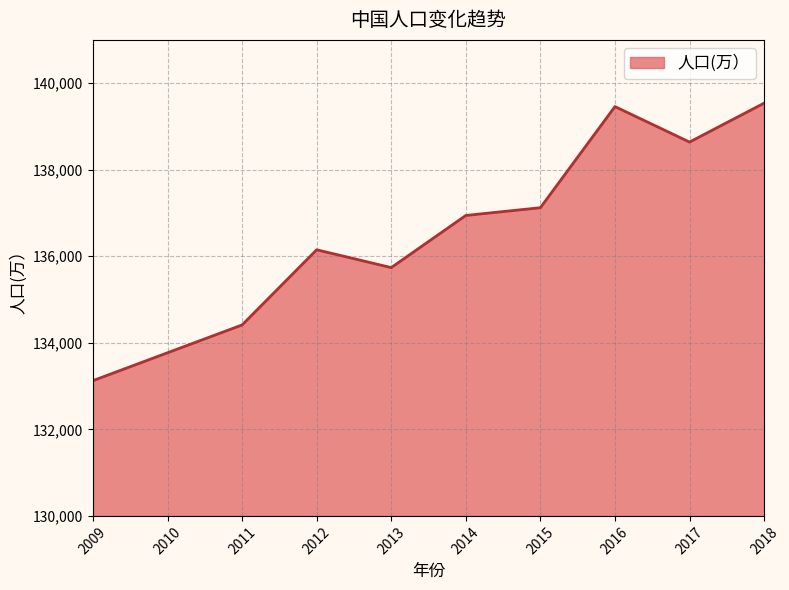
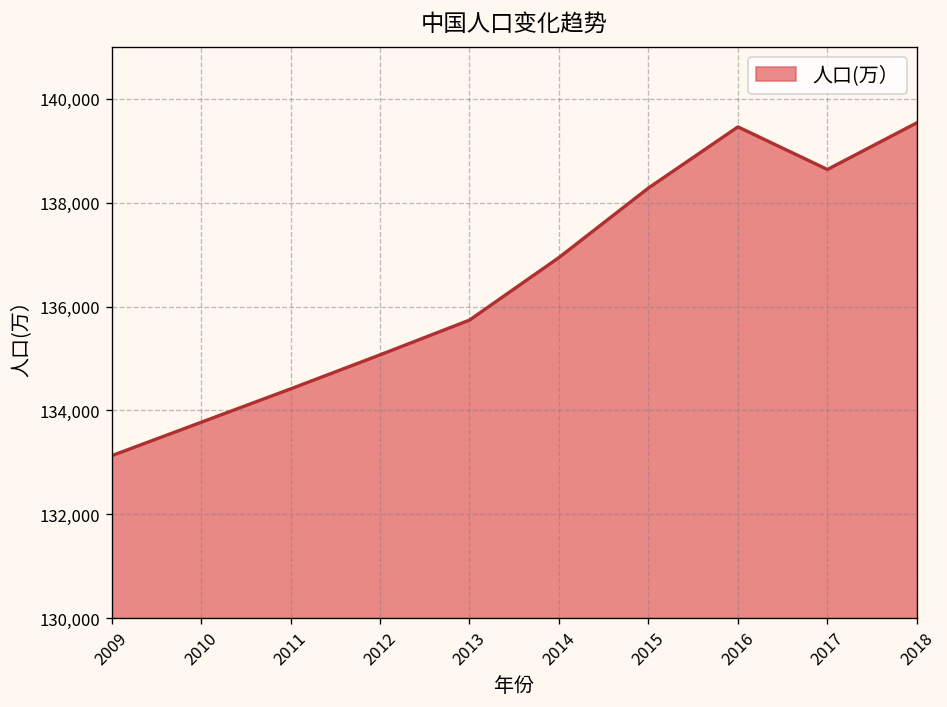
2012: 136,200 -> 135,100
2015: 137,100 -> 138,300
